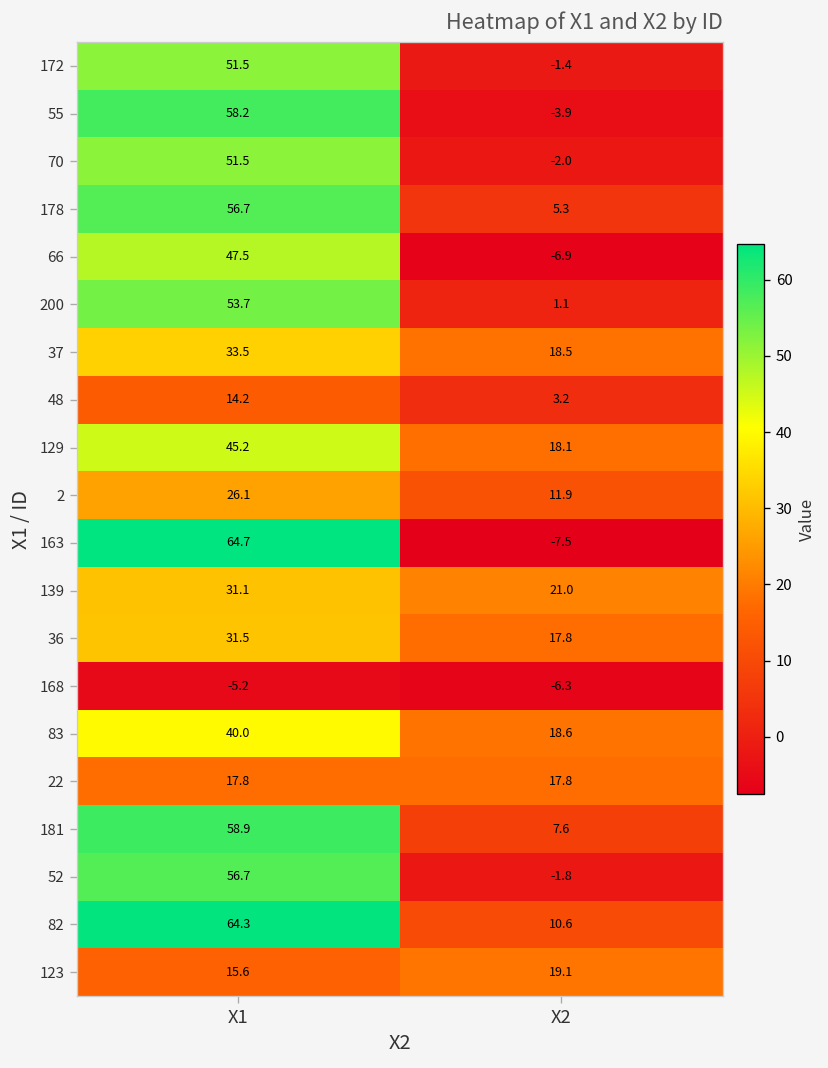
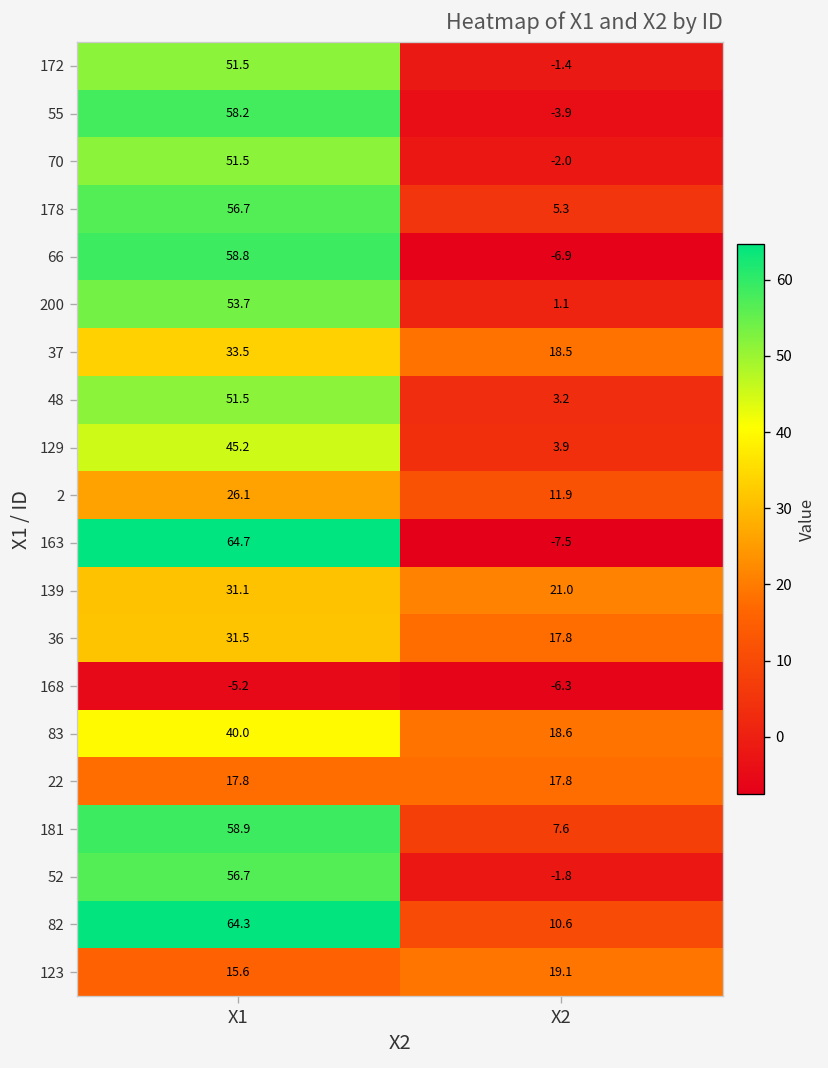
66, X1: 47.5 -> 58.8
48, X1: 14.2 -> 51.5
129, X2: 18.1 -> 3.9
